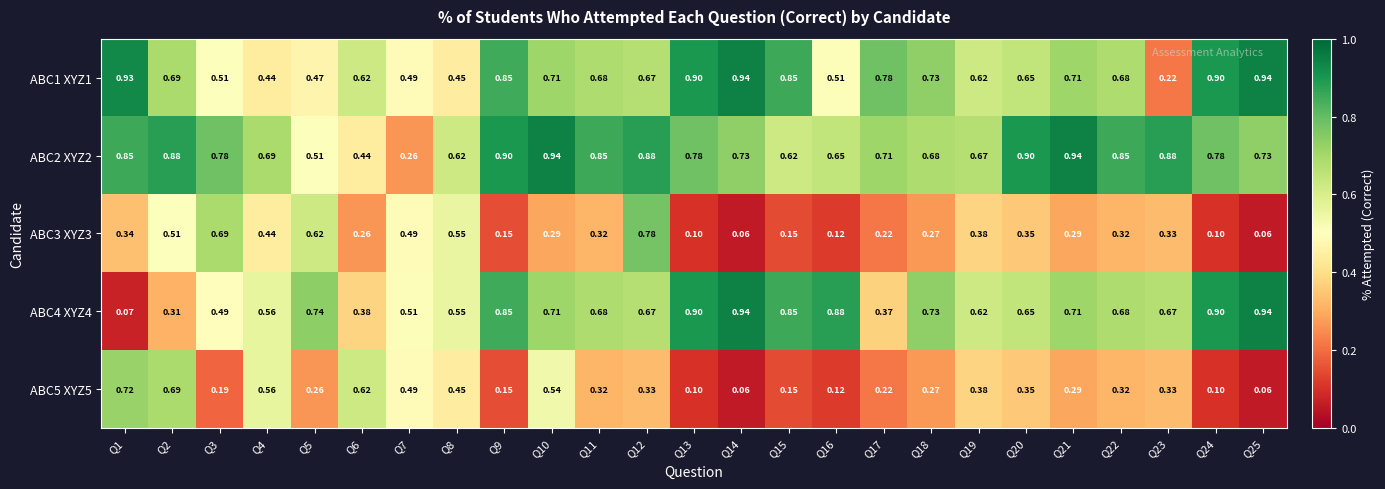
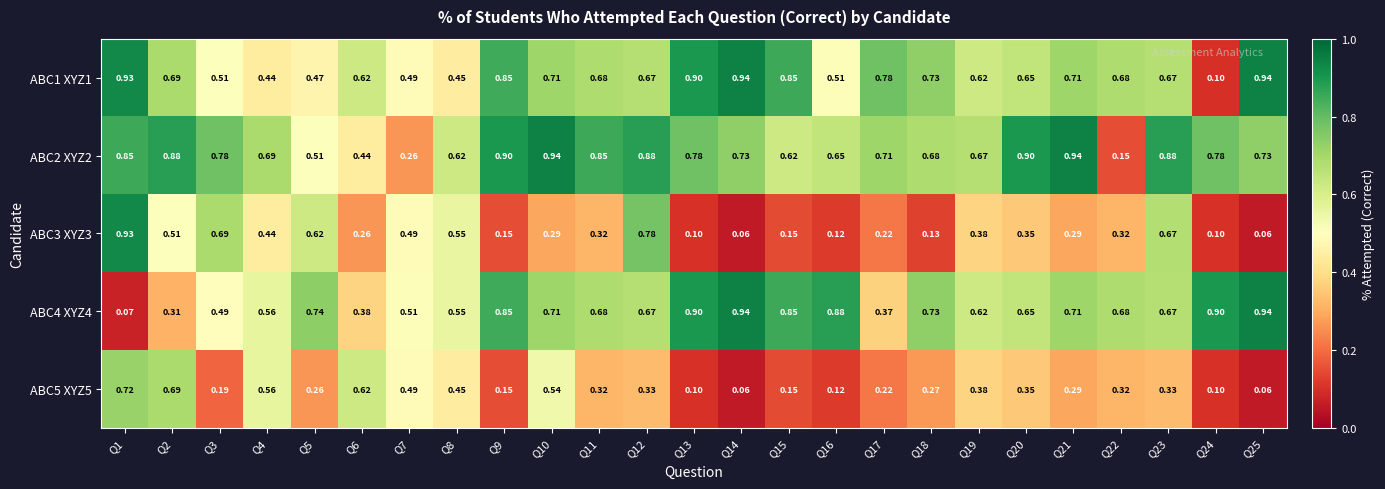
ABC1 XYZ1, Q23: 0.22 -> 0.67
ABC1 XYZ1, Q24: 0.90 -> 0.10
ABC2 XYZ2, Q22: 0.85 -> 0.15
ABC3 XYZ3, Q1: 0.34 -> 0.93
ABC3 XYZ3, Q18: 0.27 -> 0.13
ABC3 XYZ3, Q23: 0.33 -> 0.67
